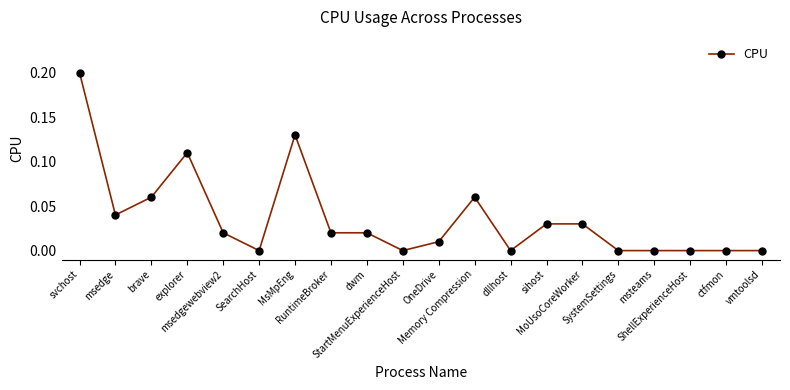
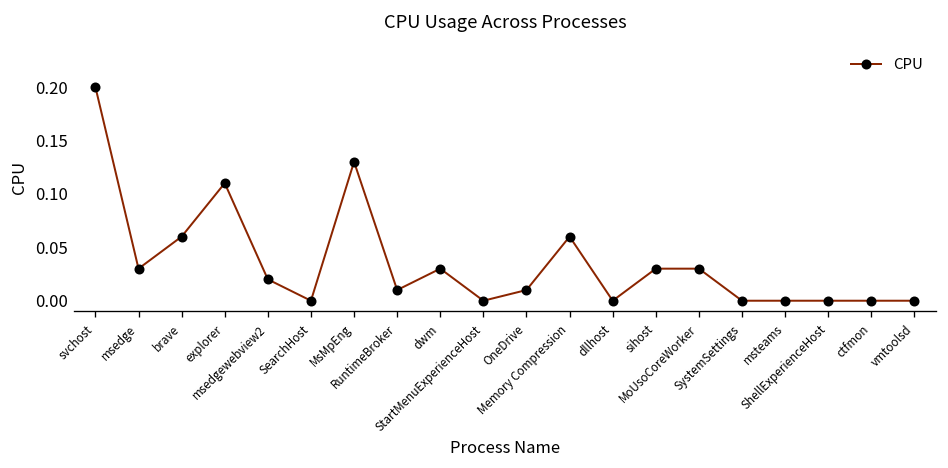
msedge: 0.04 -> 0.03
RuntimeBroker: 0.02 -> 0.01
dwm: 0.02 -> 0.03
